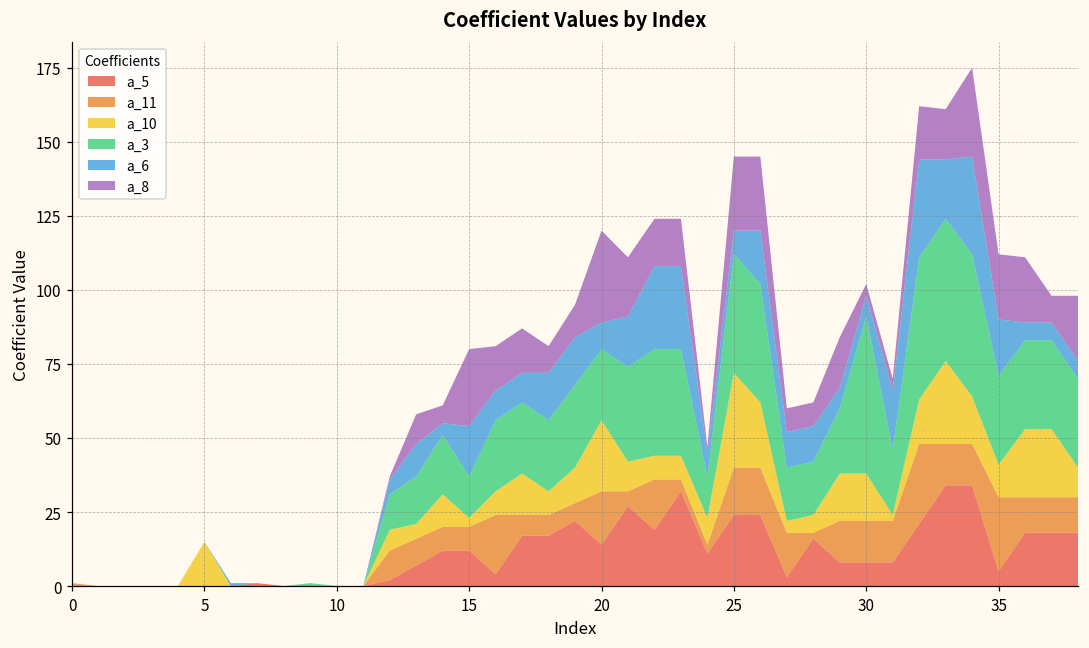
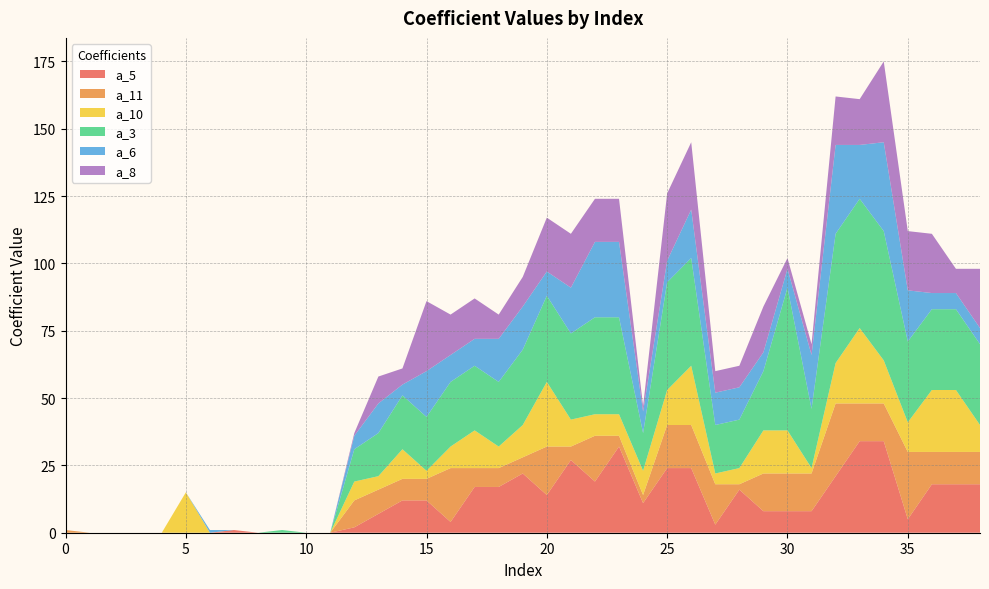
a_3, 15: 14 -> 20
a_3, 20: 24 -> 32
a_8, 20: 31 -> 20
a_10, 25: 32 -> 13
